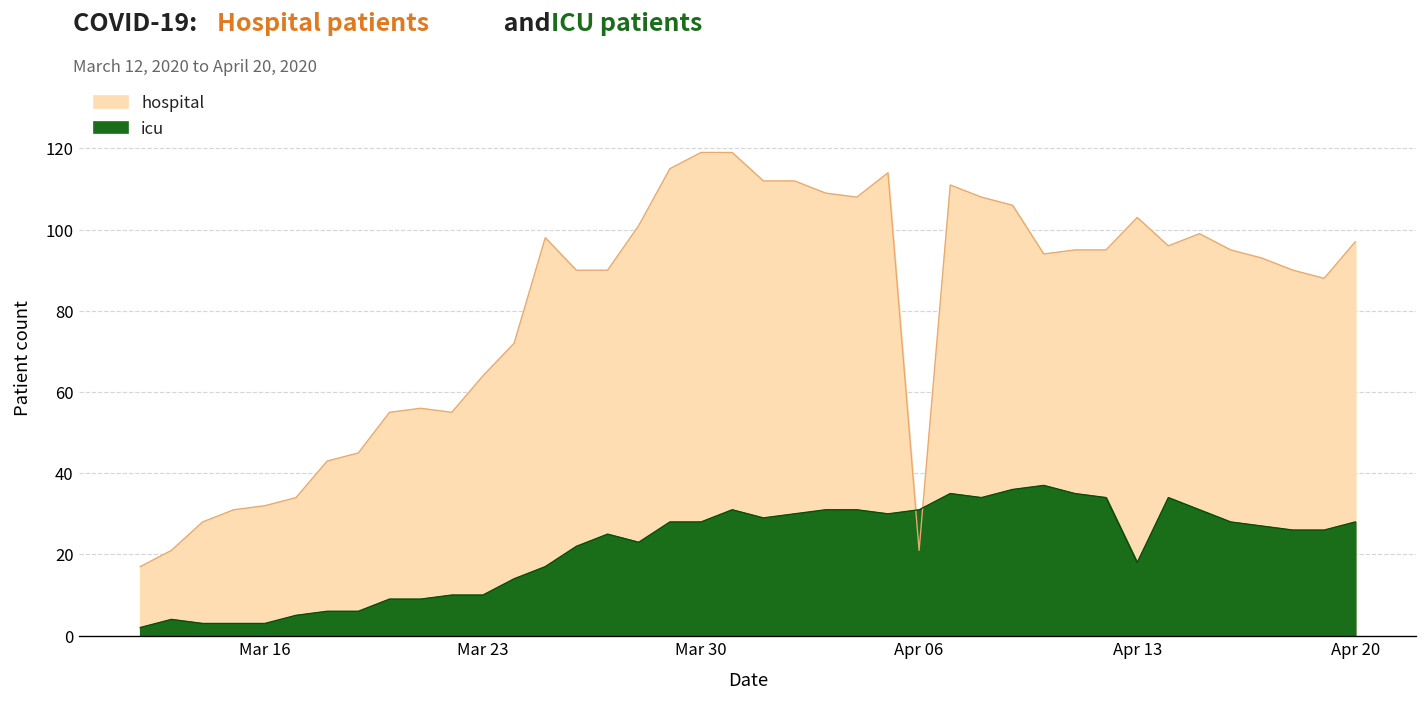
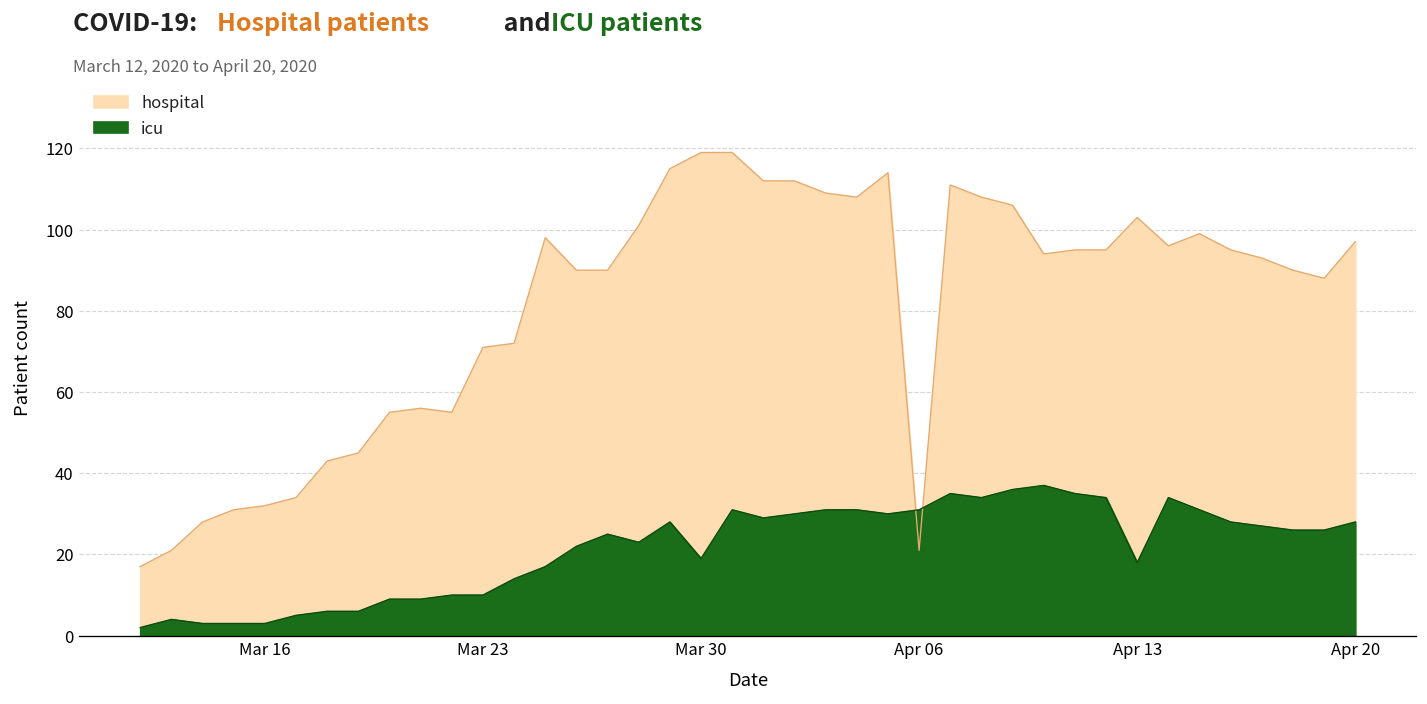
hospital, Mar 23: 64 -> 71
icu, Mar 30: 28 -> 19
